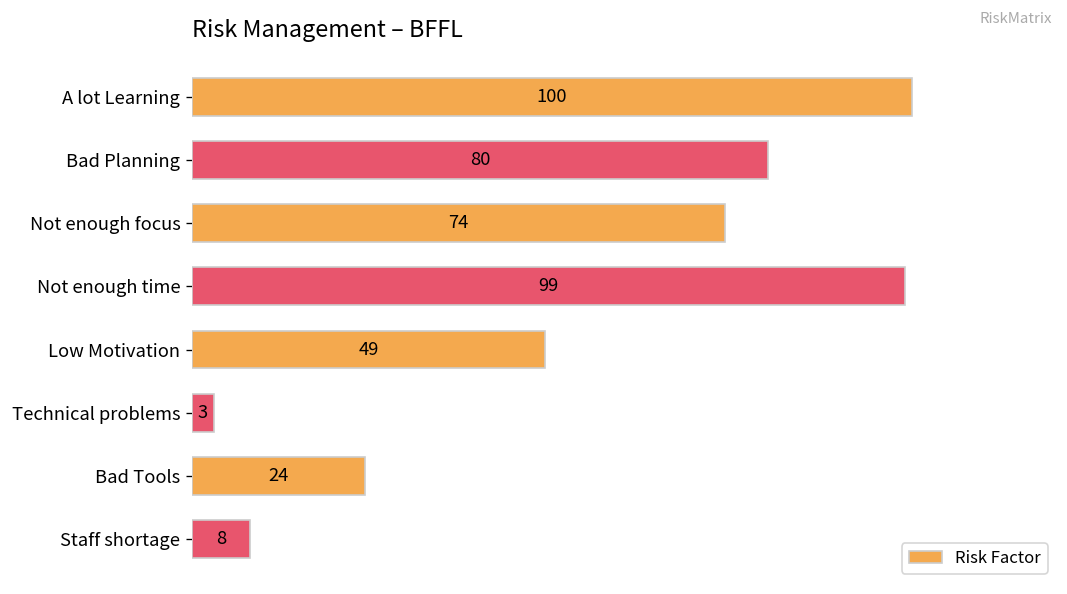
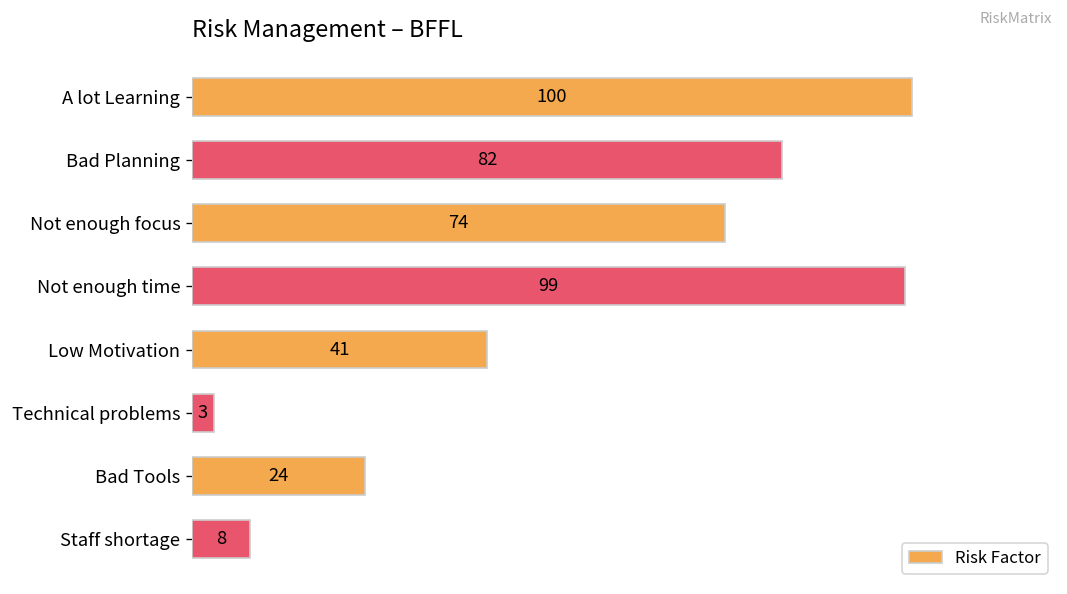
Bad Planning: 80 -> 82
Low Motivation: 49 -> 41
